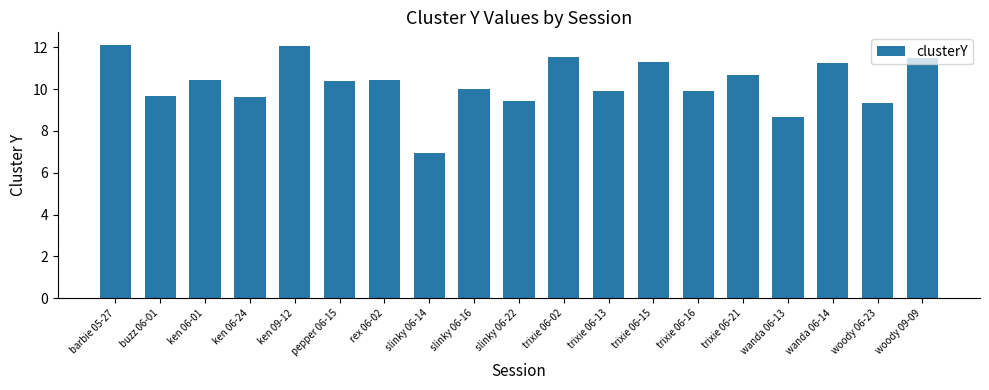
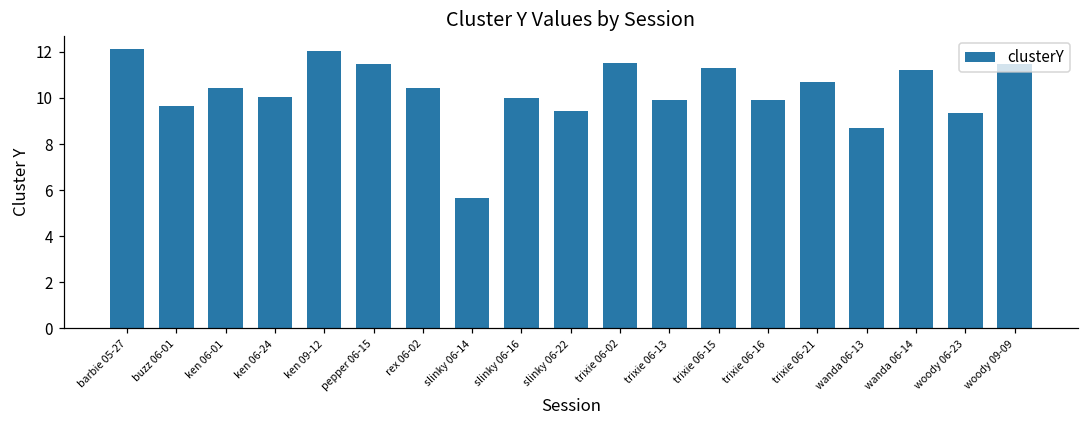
ken 06-24: 9.6 -> 10.0
pepper 06-15: 10.4 -> 11.5
slinky 06-14: 6.9 -> 5.7
